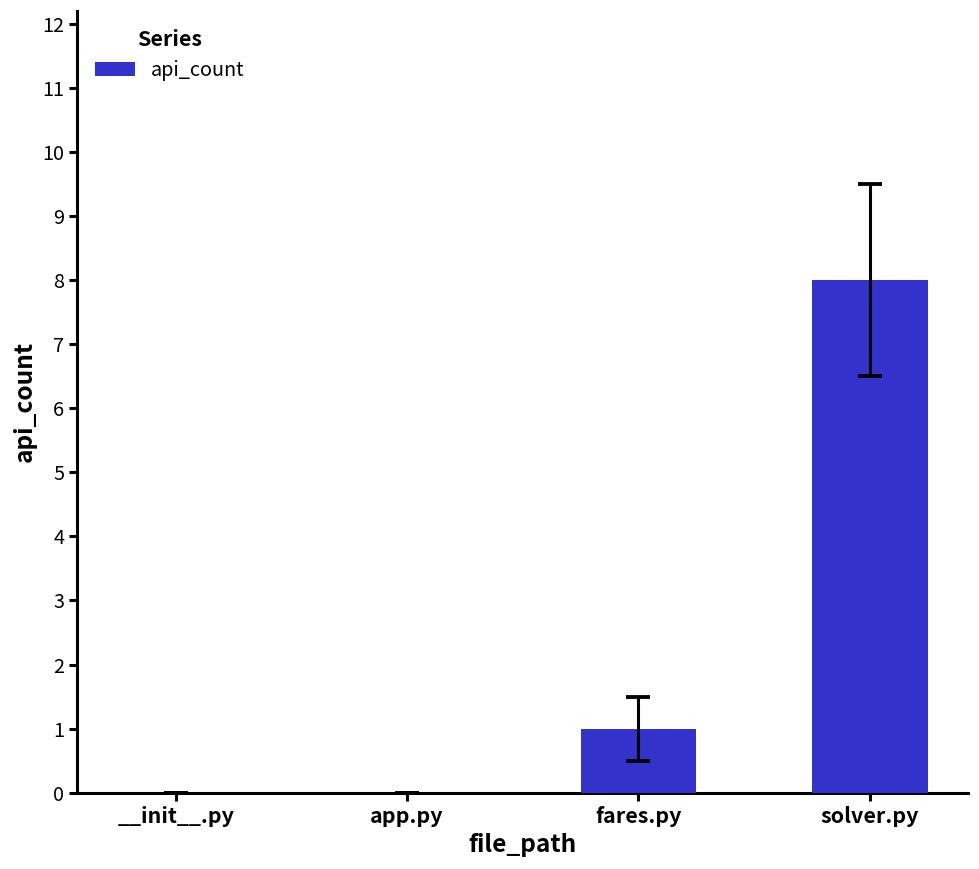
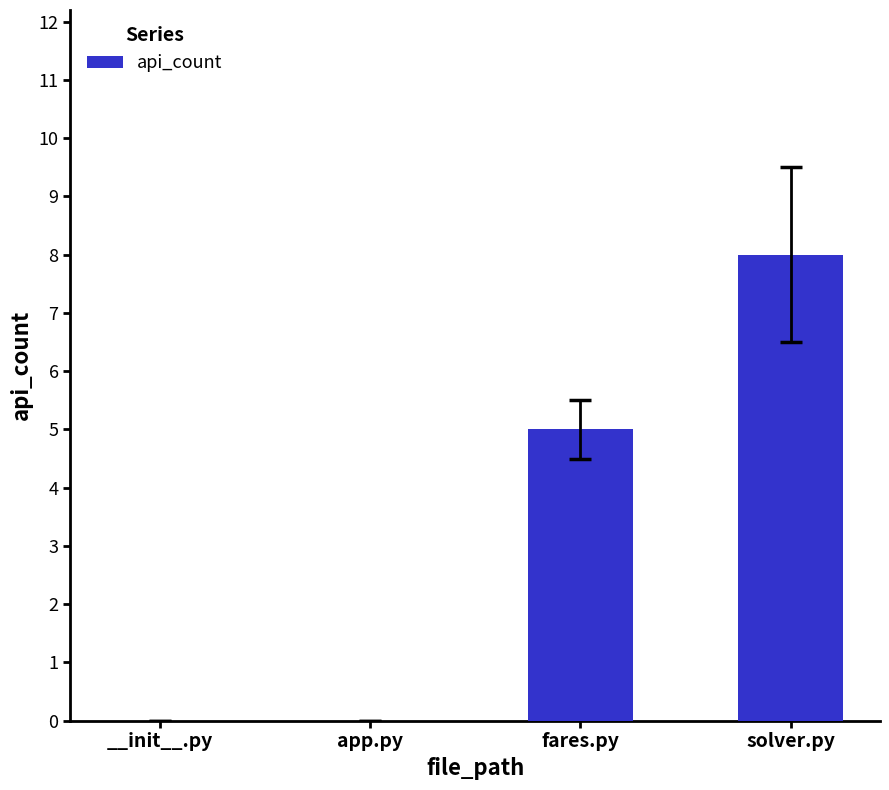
api_count, fares.py: 1 -> 5
